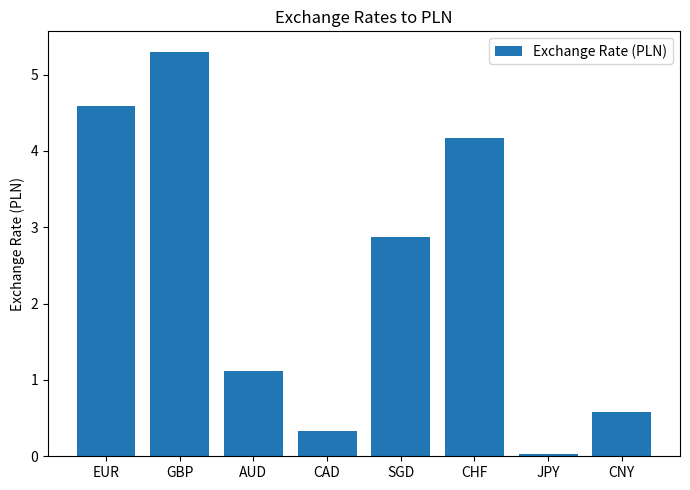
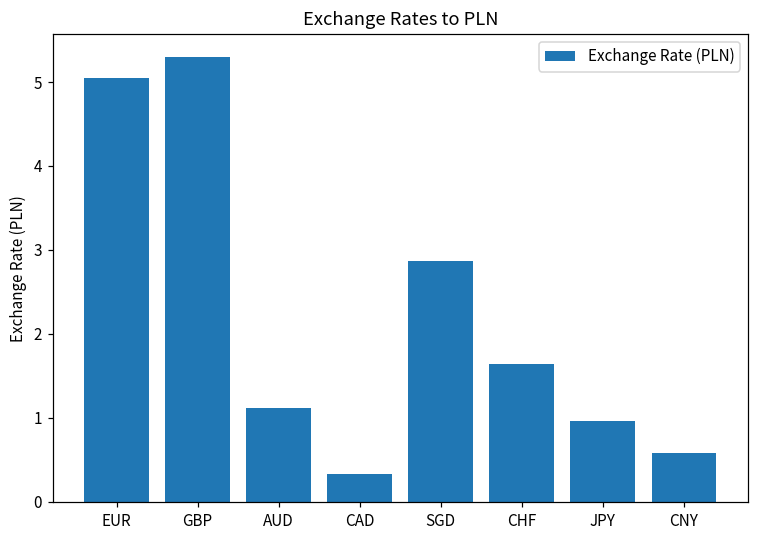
EUR: 4.6 -> 5.0
CHF: 4.2 -> 1.6
JPY: 0.0 -> 1.0
